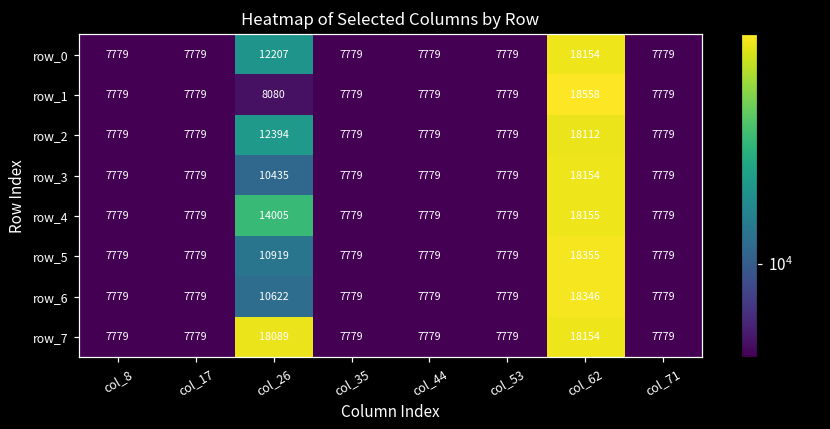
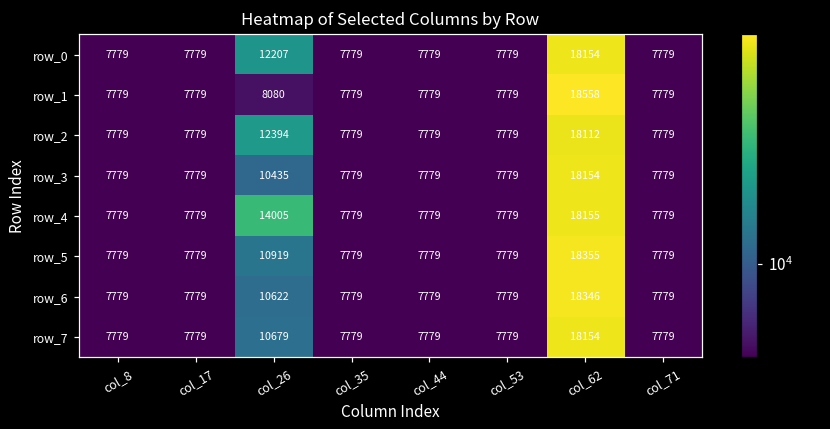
row_7, col_26: 18089 -> 10679
